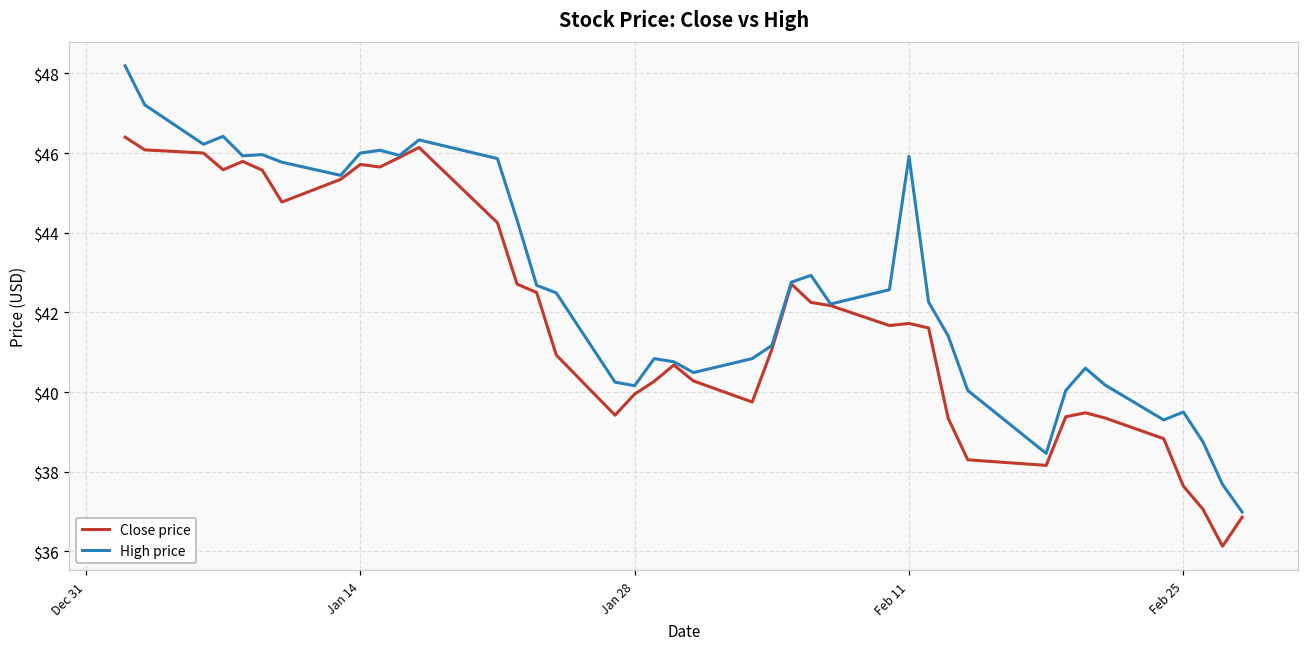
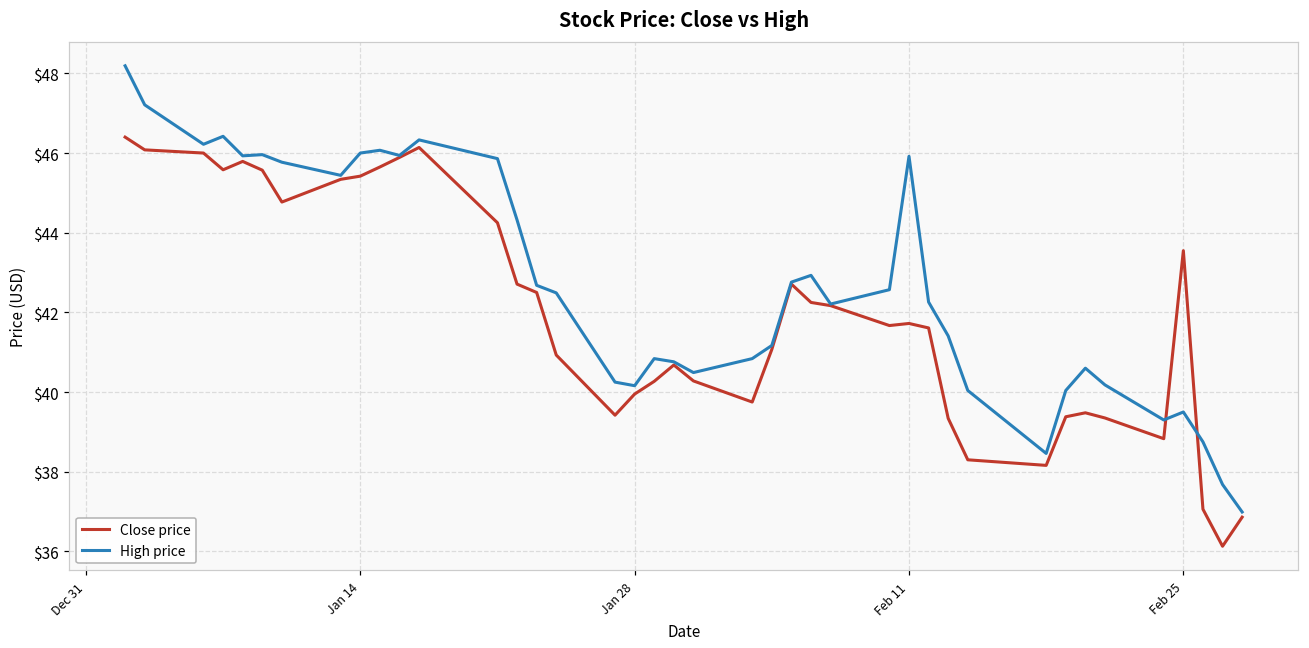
Close price, Jan 14: $45.7 -> $45.4
Close price, Feb 25: $37.6 -> $43.5
